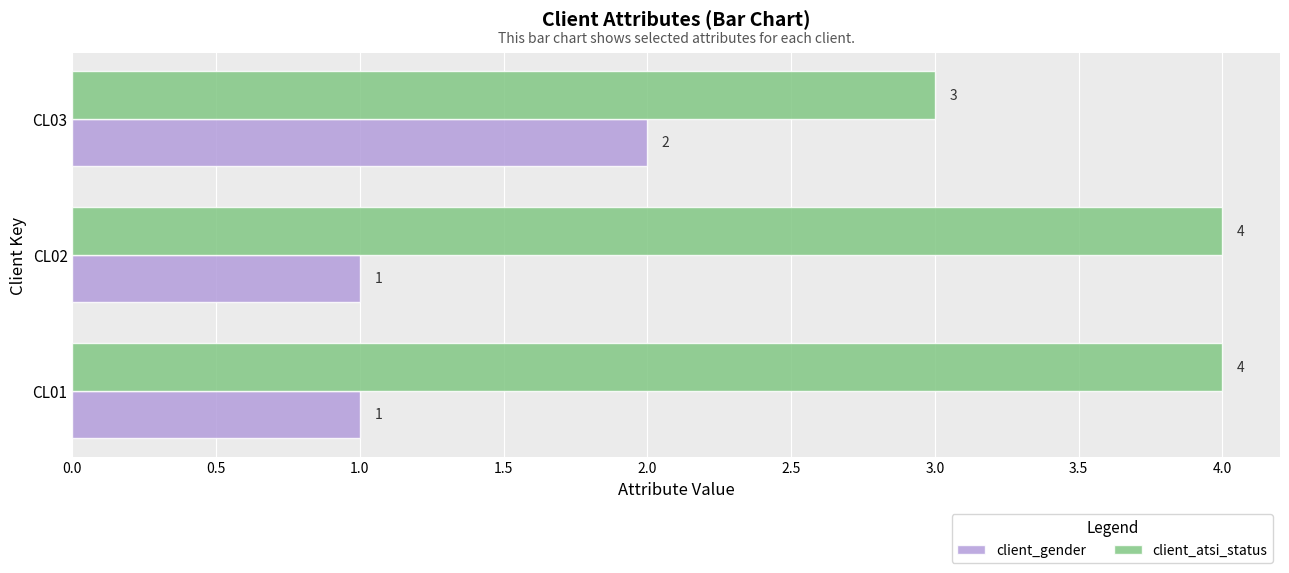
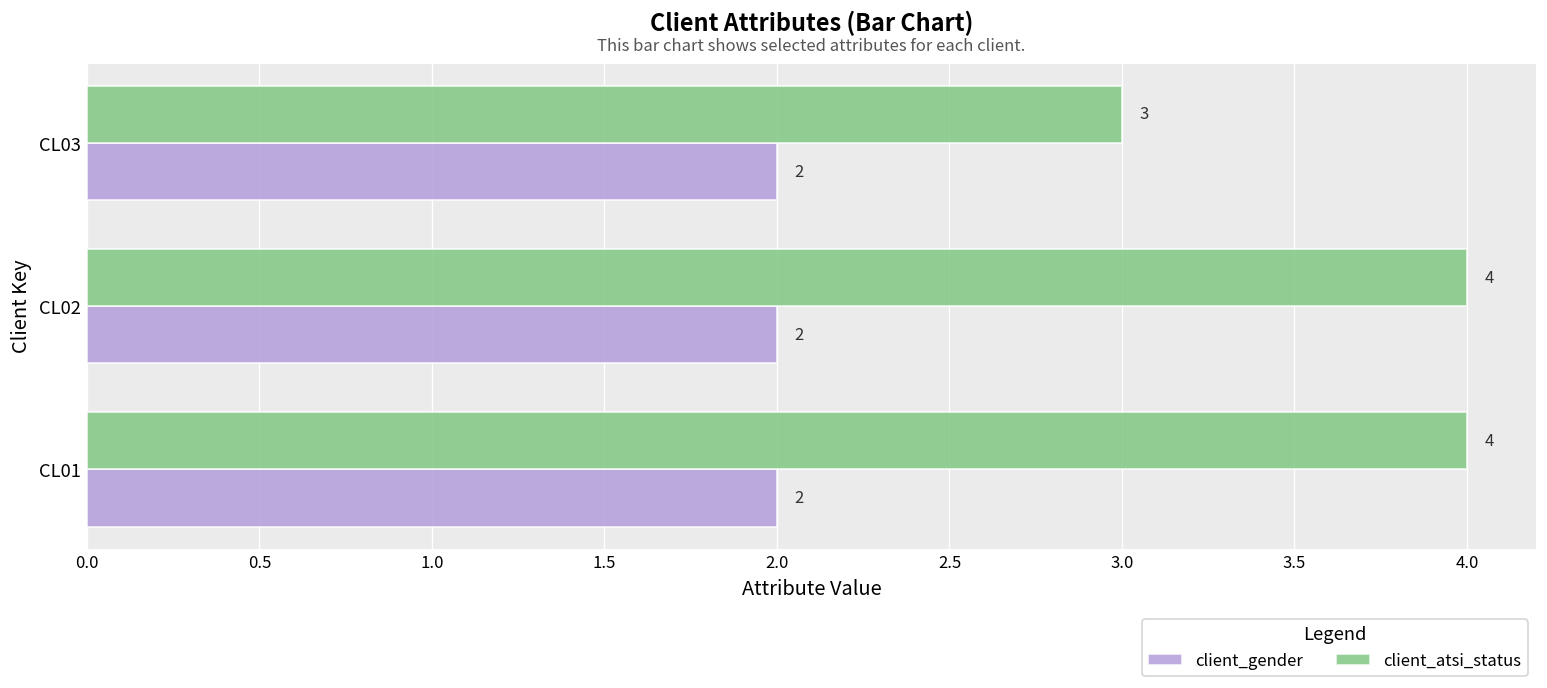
client_gender, CL02: 1 -> 2
client_gender, CL01: 1 -> 2
